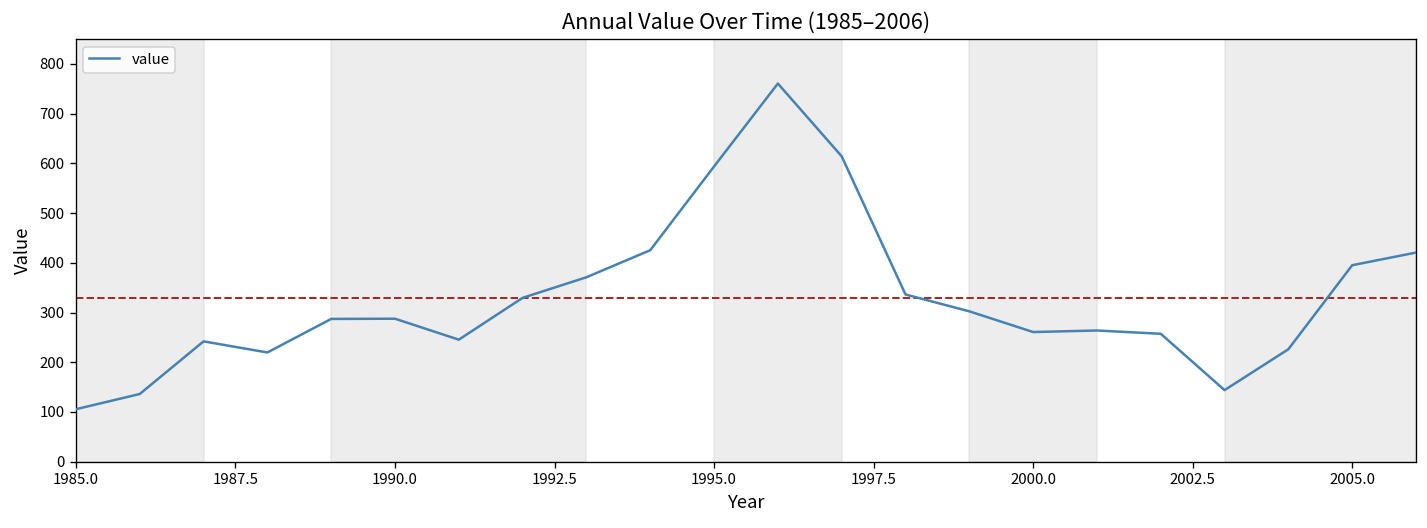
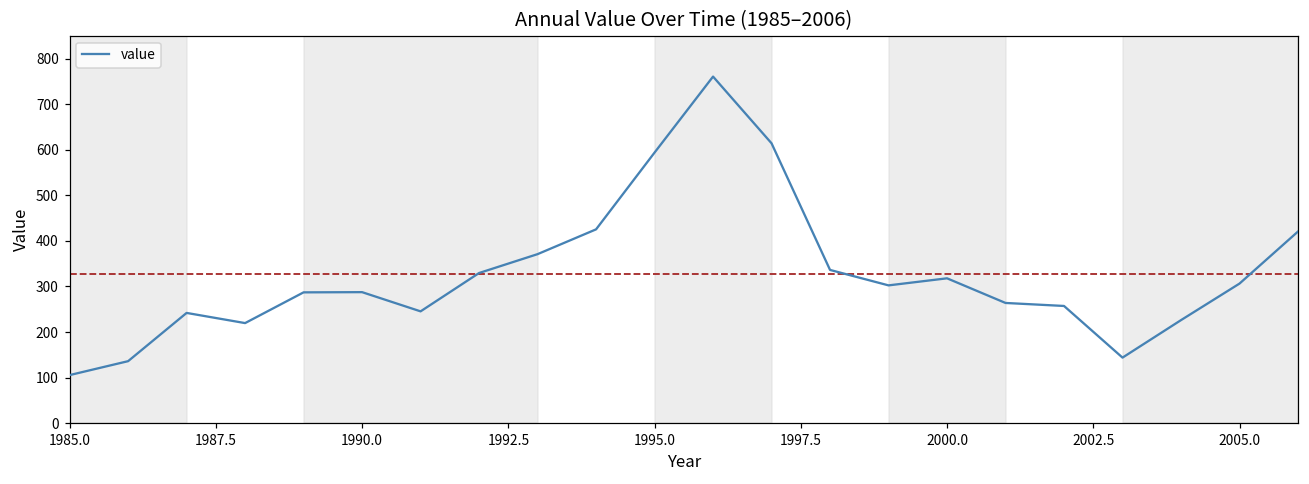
2000.0: 260 -> 320
2005.0: 400 -> 310
